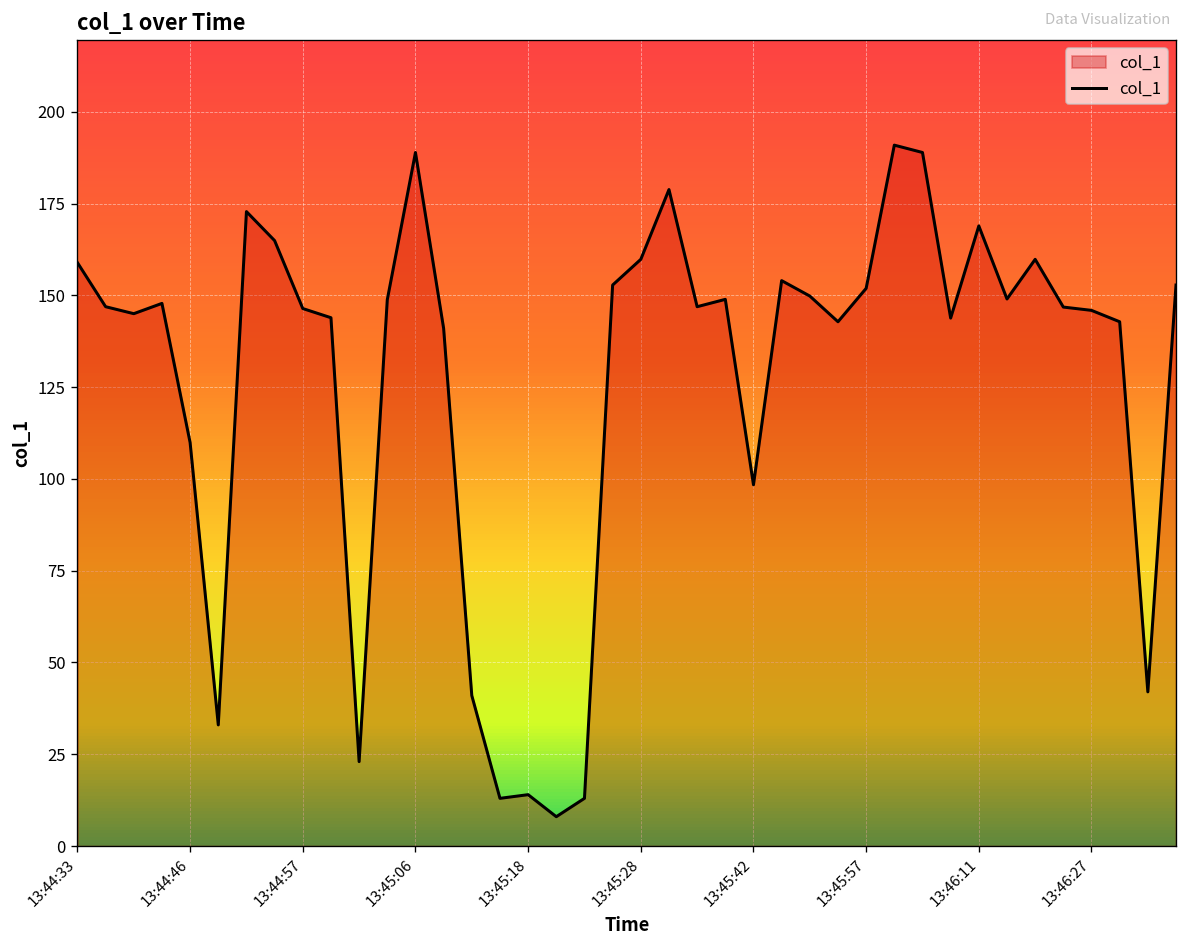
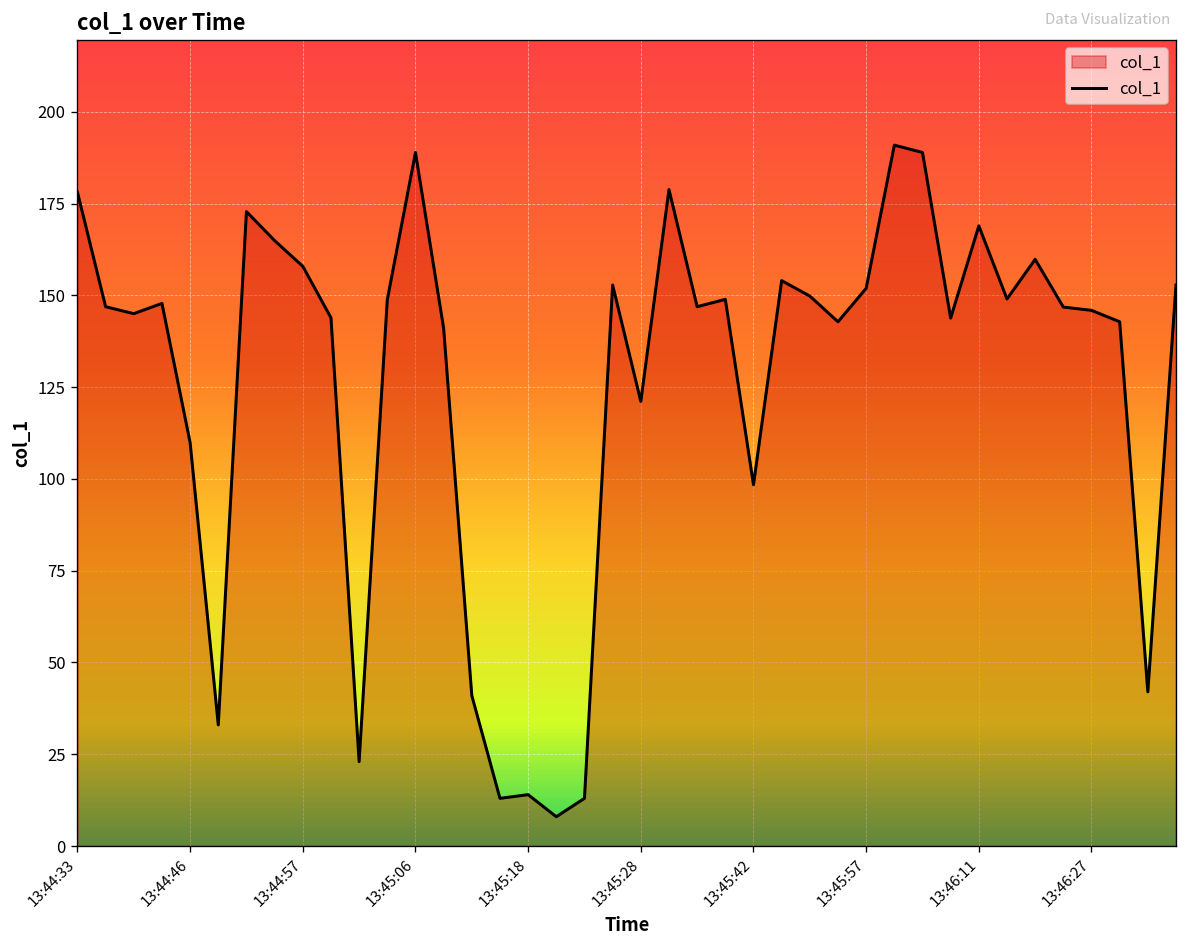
13:44:33: 159 -> 178
13:44:57: 146 -> 158
13:45:28: 160 -> 121
